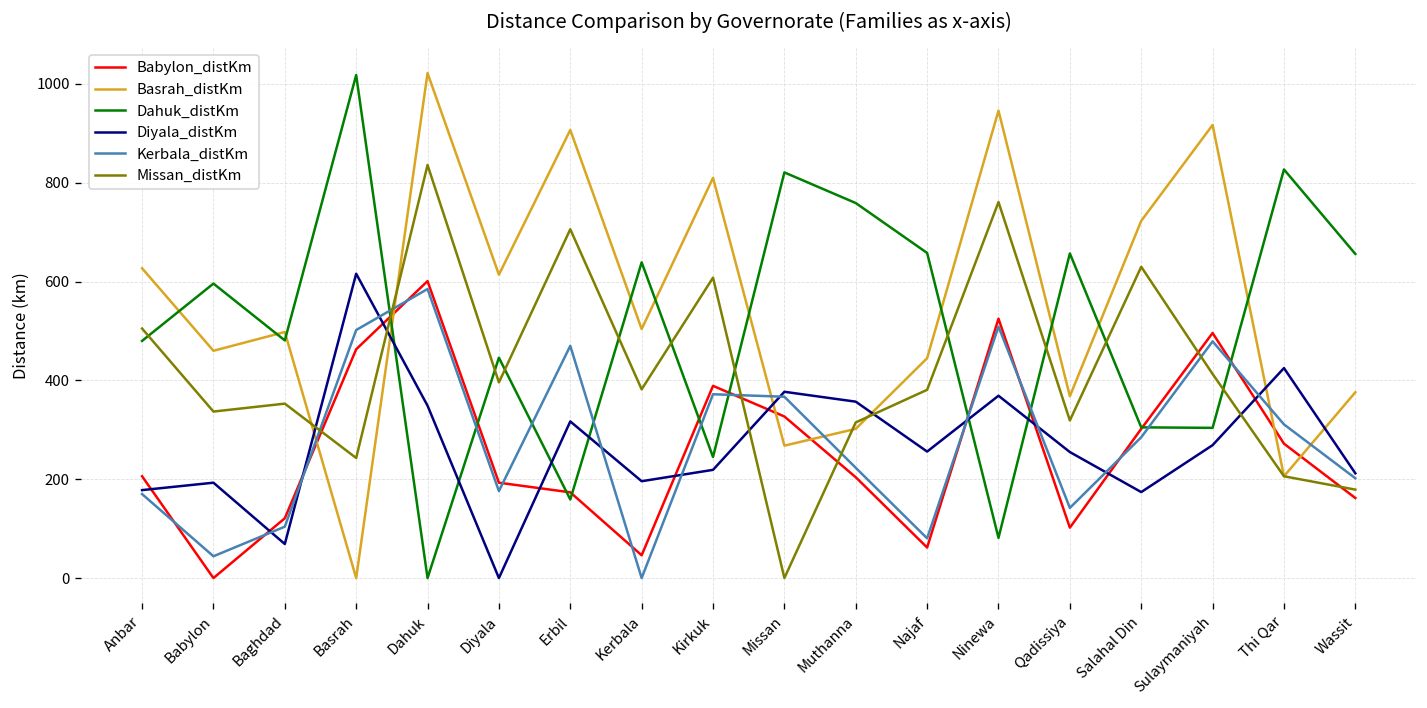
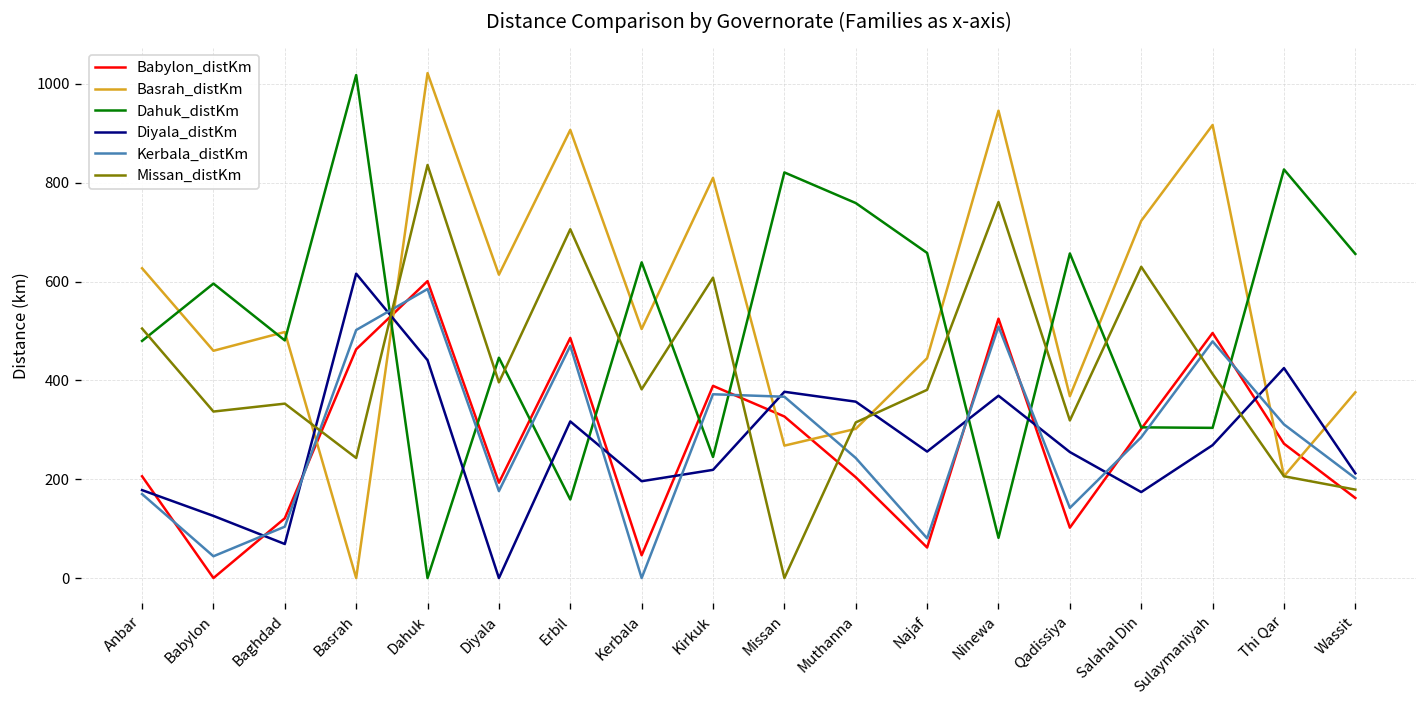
Diyala_distKm, Babylon: 190 -> 130
Diyala_distKm, Dahuk: 350 -> 440
Babylon_distKm, Erbil: 170 -> 490
Kerbala_distKm, Muthanna: 220 -> 240
